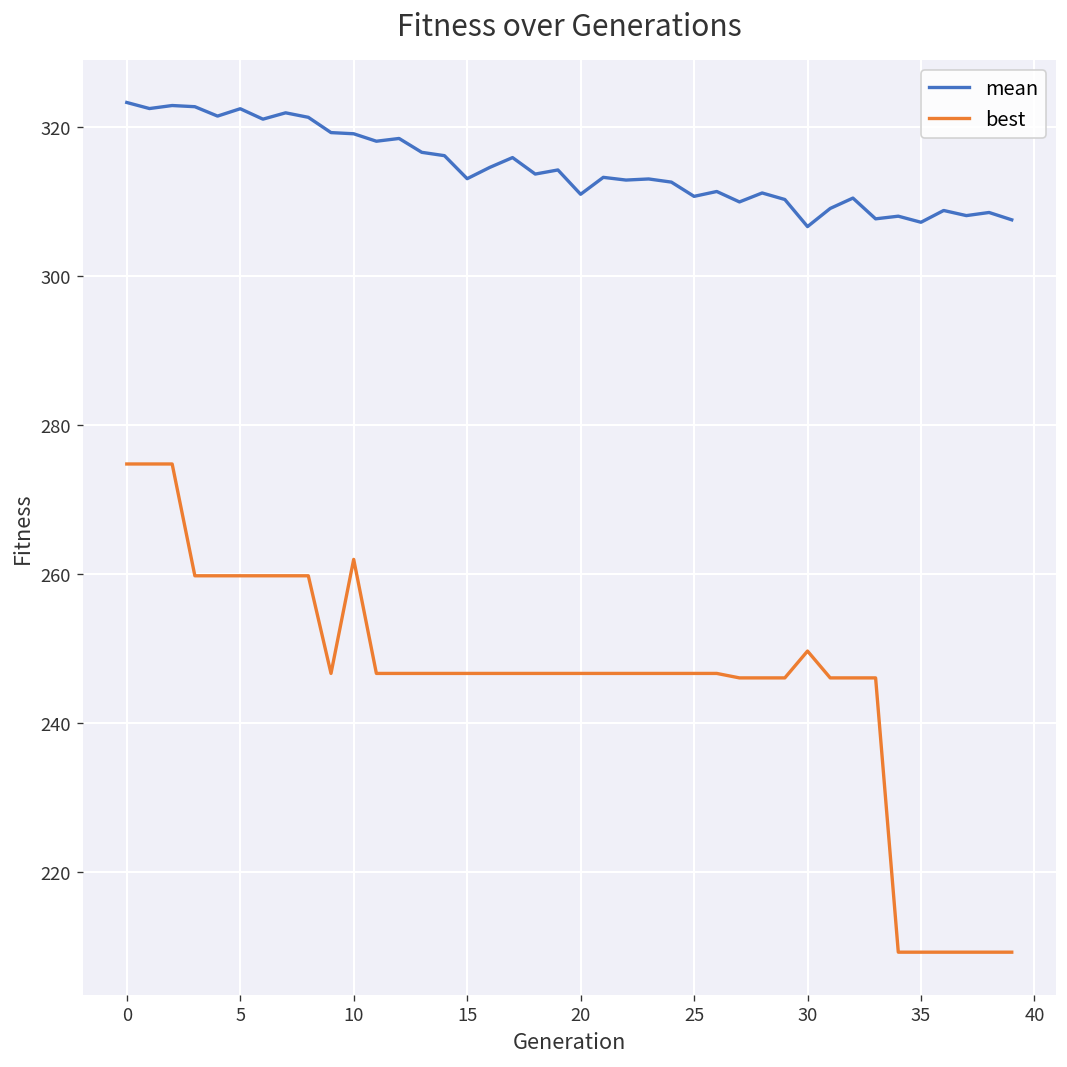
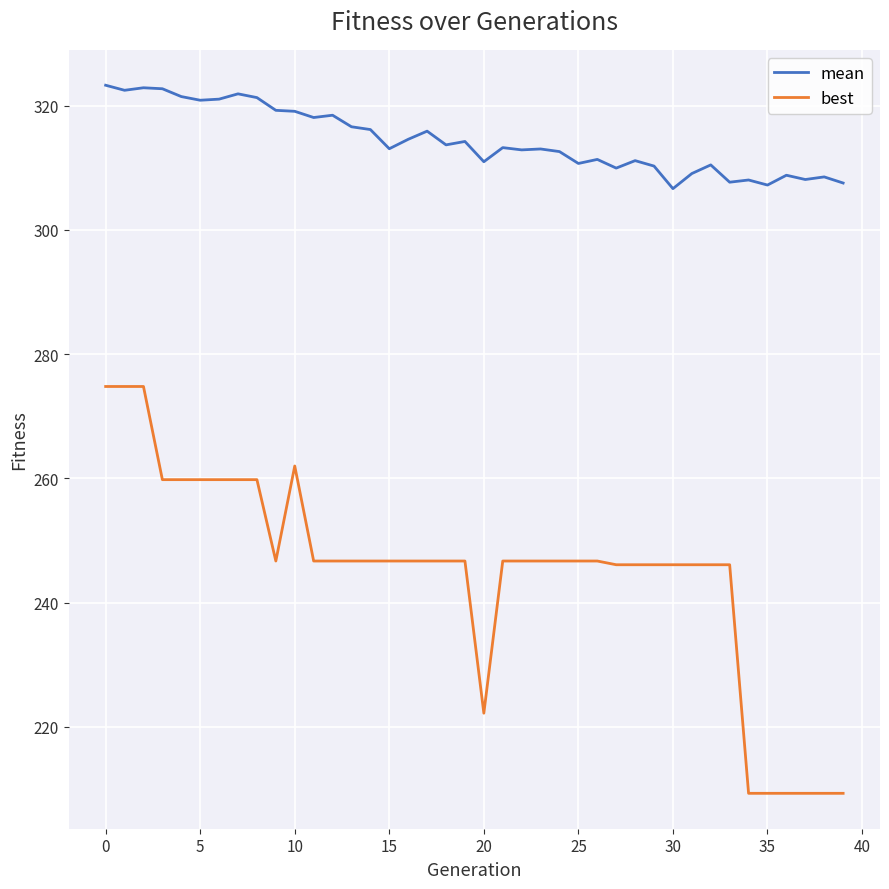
mean, 5: 322 -> 321
best, 20: 247 -> 222
best, 30: 250 -> 246
